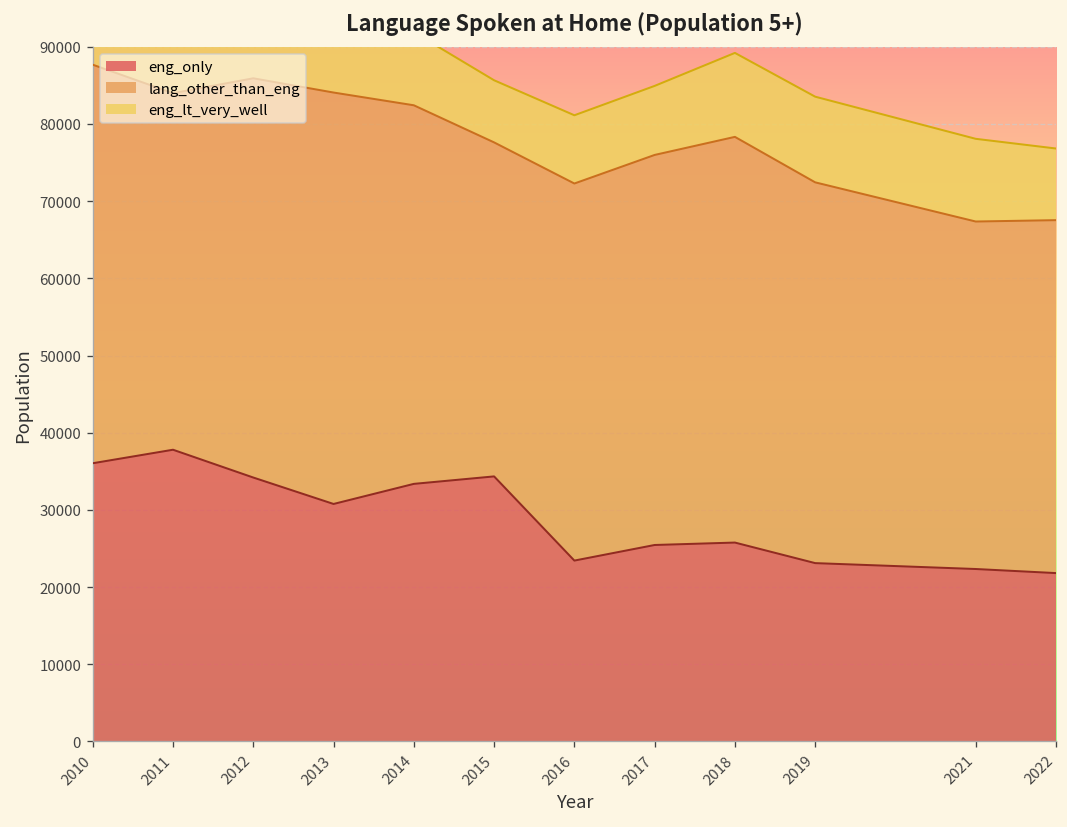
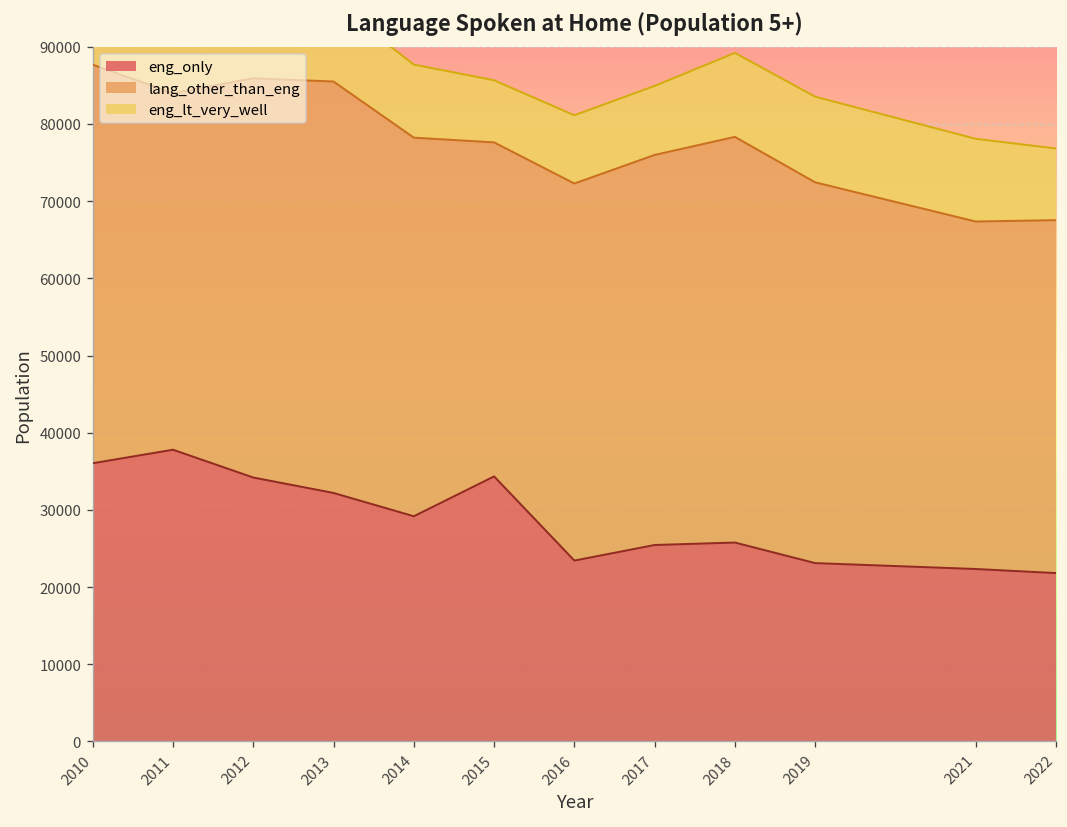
eng_only, 2013: 31000 -> 32000
eng_only, 2014: 33000 -> 29000
